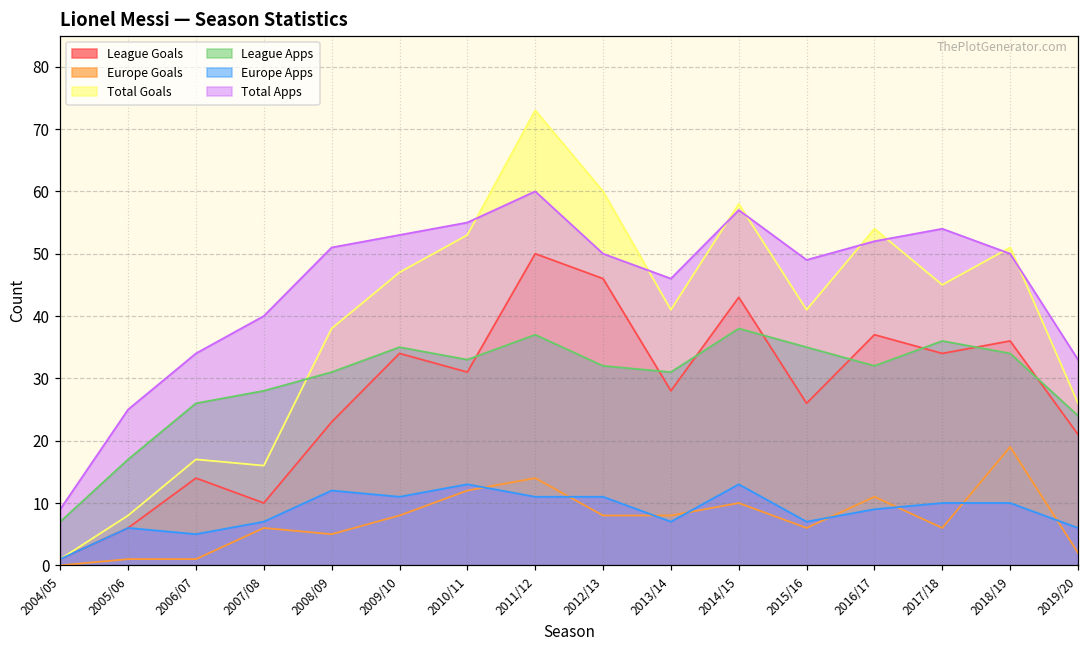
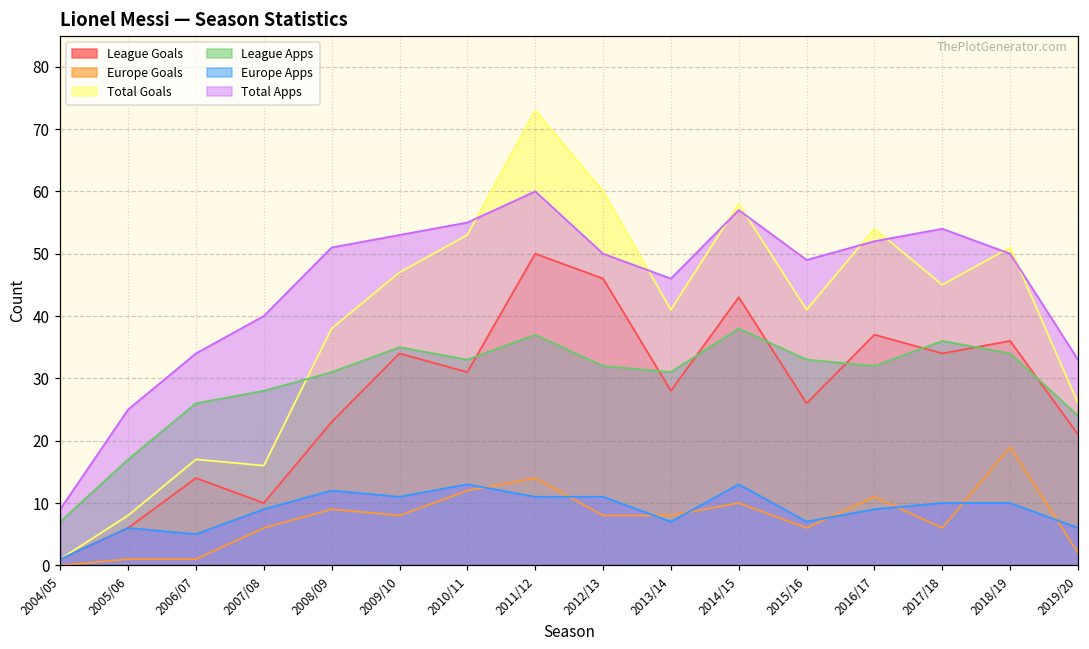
Europe Apps, 2007/08: 7 -> 9
Europe Goals, 2008/09: 5 -> 9
League Apps, 2015/16: 35 -> 33
